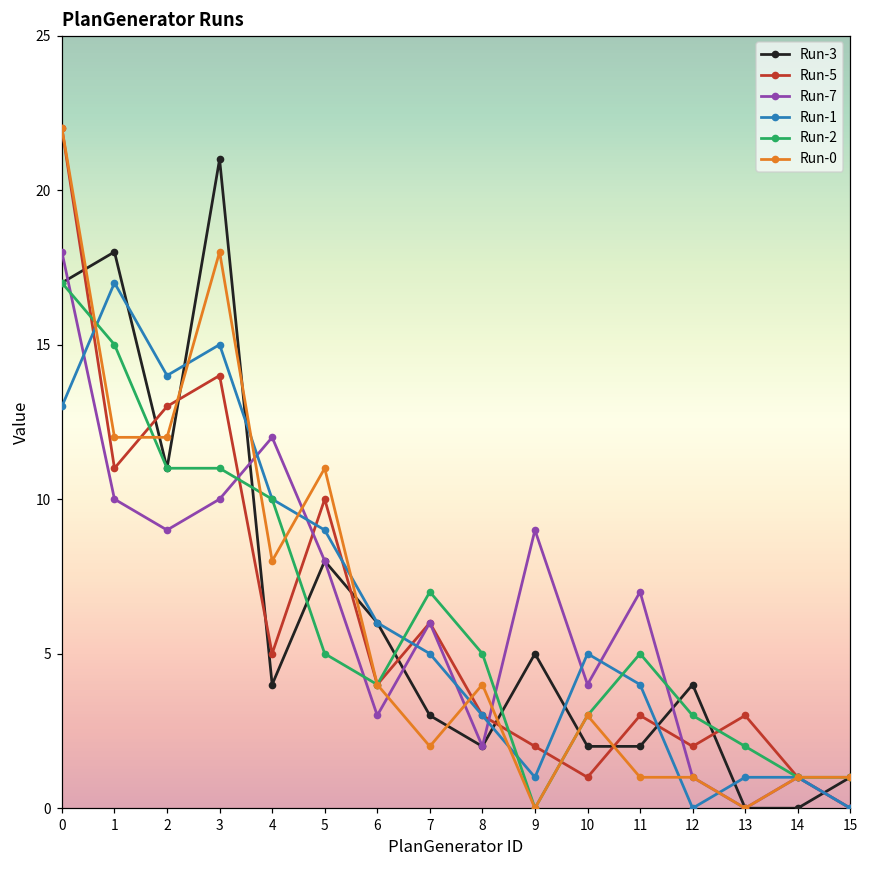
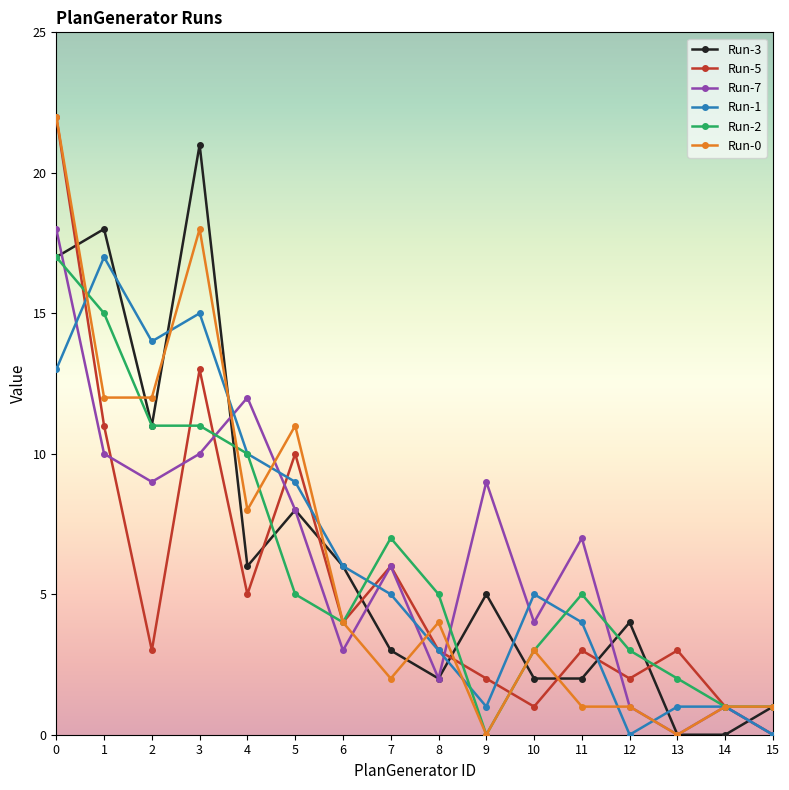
Run-5, 2: 13 -> 3
Run-5, 3: 14 -> 13
Run-3, 4: 4 -> 6
